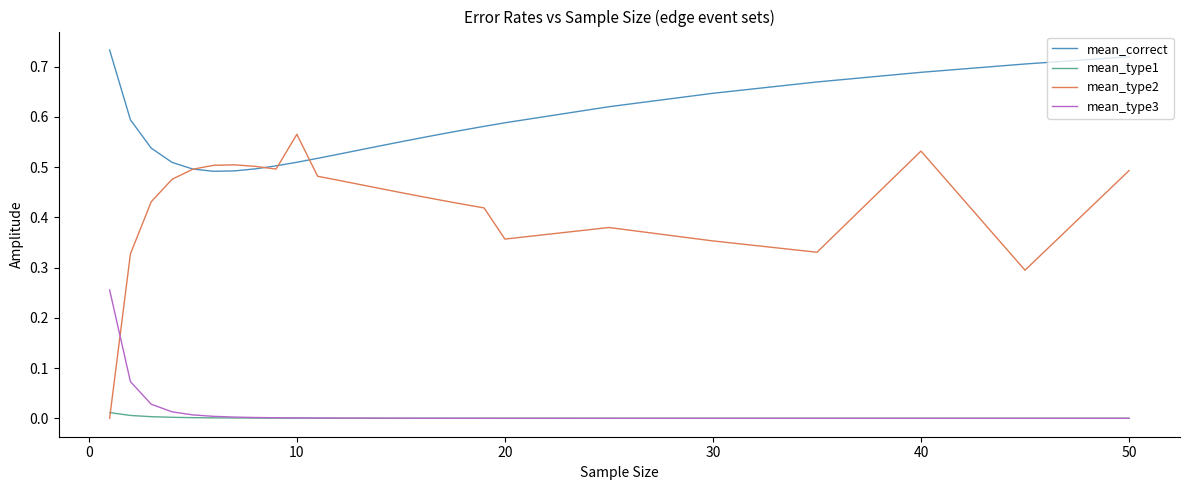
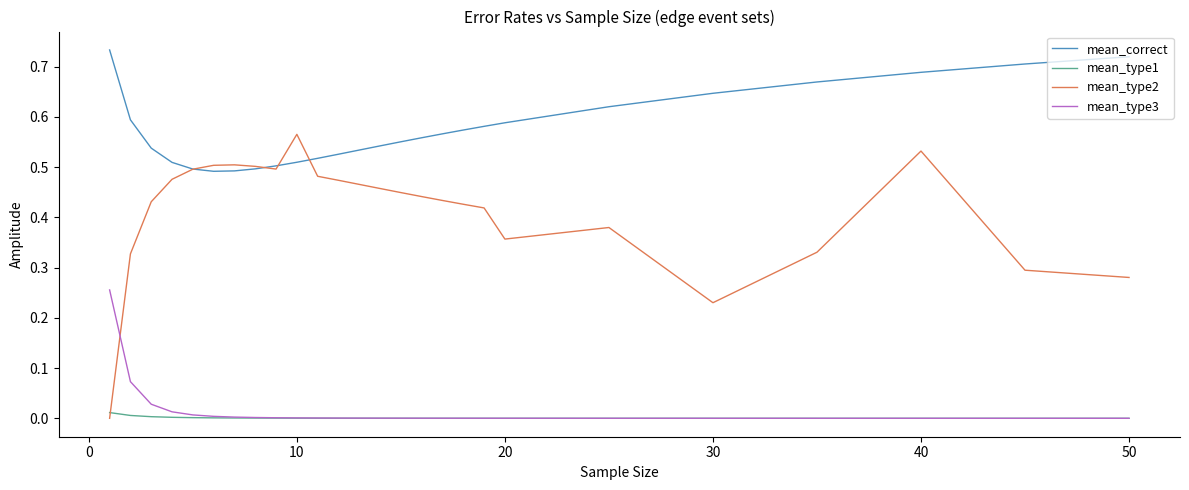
mean_type2, 30: 0.35 -> 0.23
mean_type2, 50: 0.49 -> 0.28
